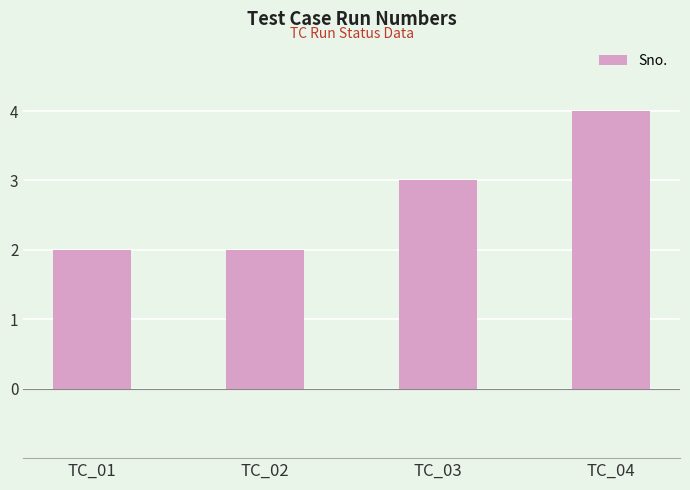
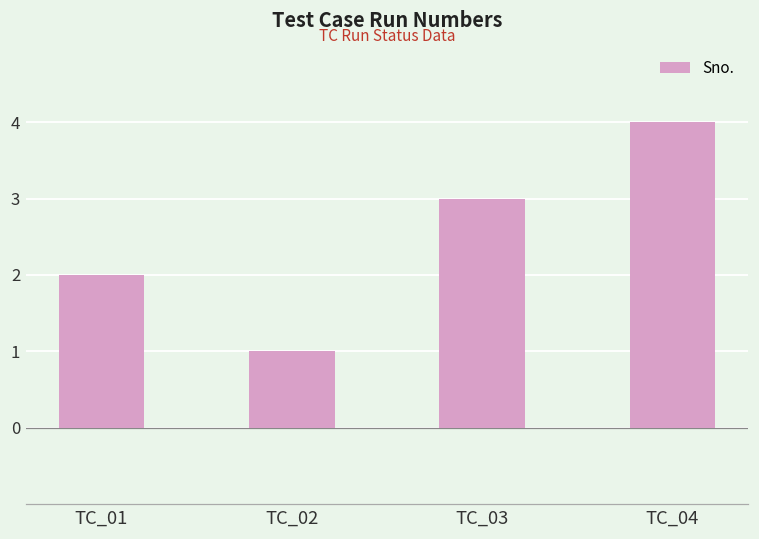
TC_02: 2 -> 1
